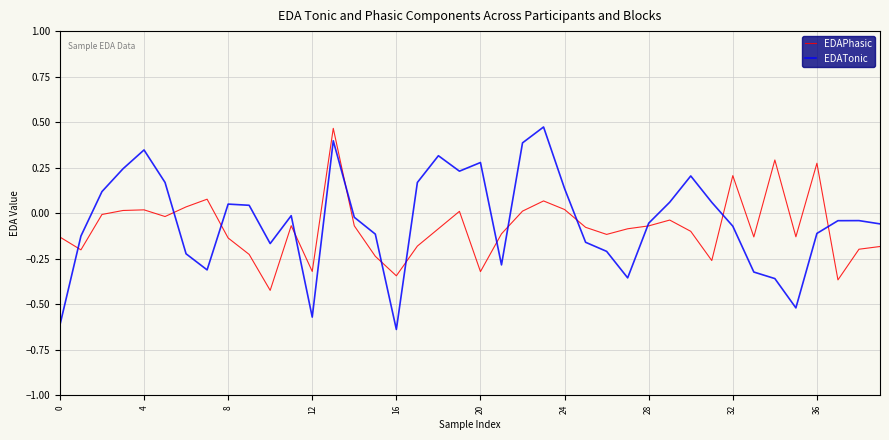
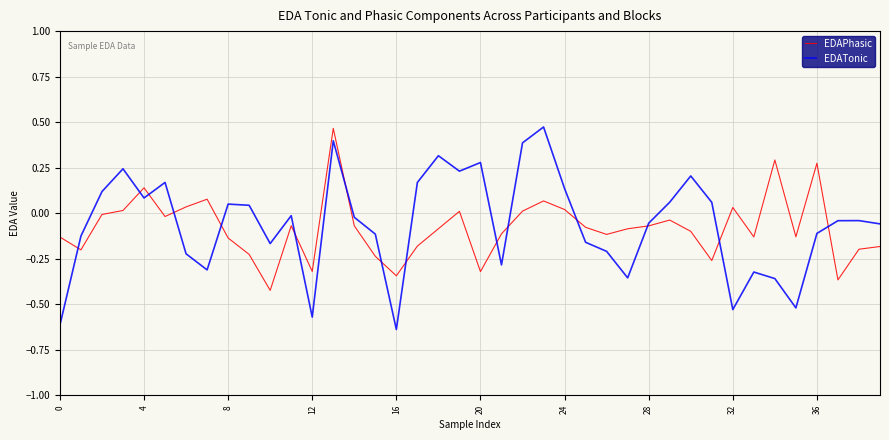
EDAPhasic, 4: 0.02 -> 0.14
EDATonic, 4: 0.35 -> 0.08
EDAPhasic, 32: 0.21 -> 0.03
EDATonic, 32: -0.07 -> -0.53
